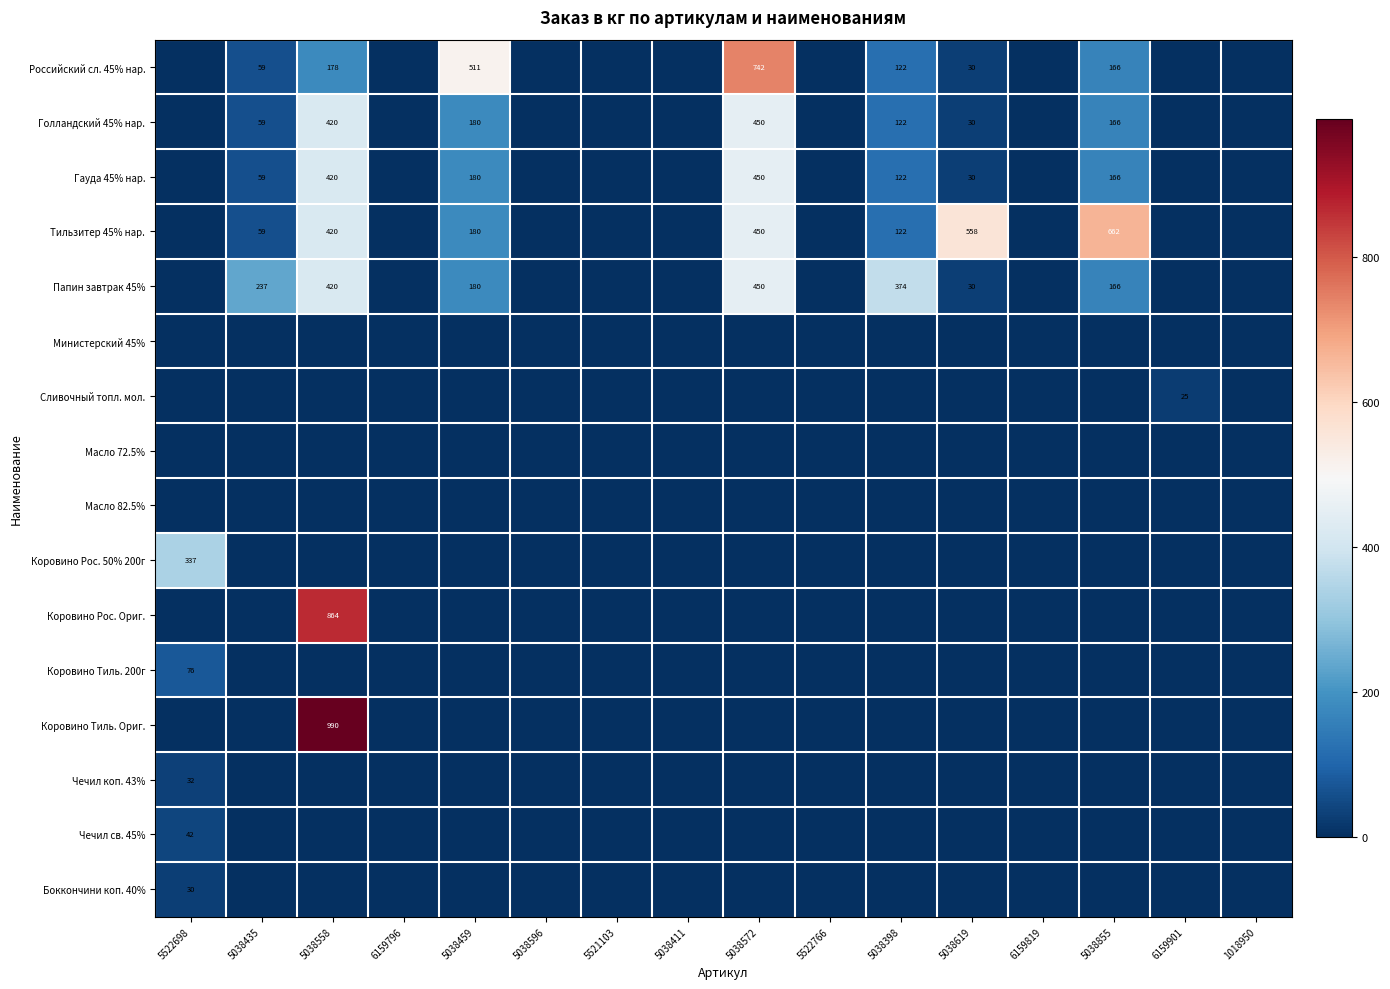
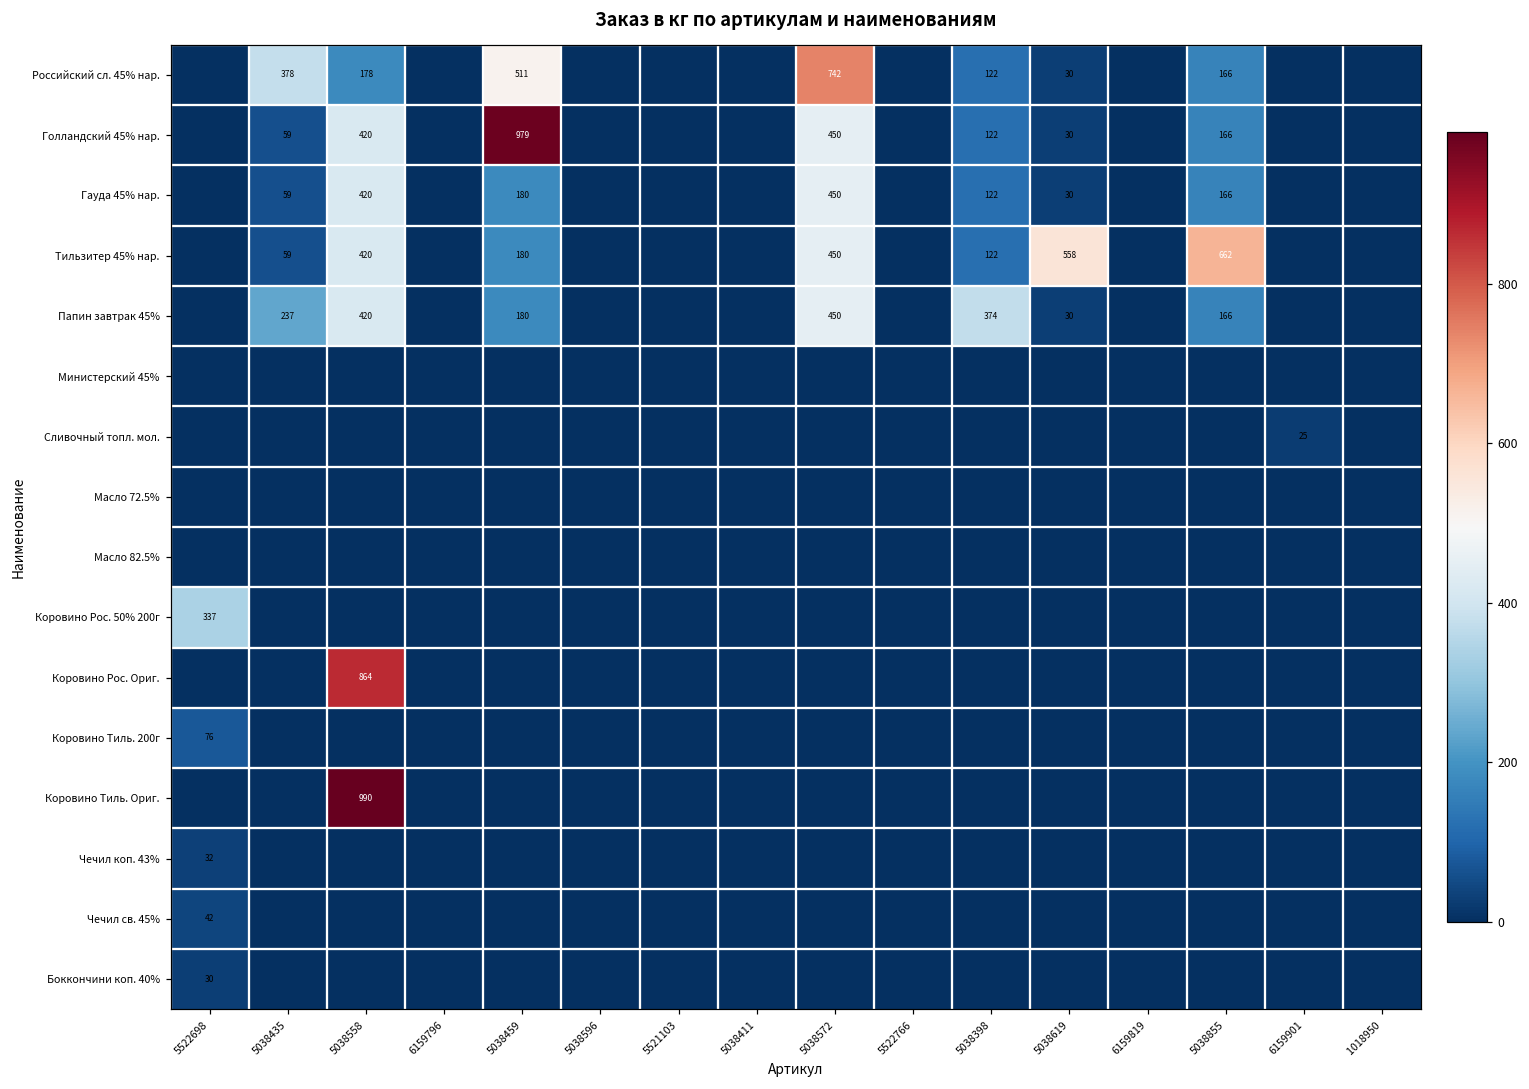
Российский сл. 45% нар., 5038435: 59 -> 378
Голландский 45% нар., 5038459: 180 -> 979
